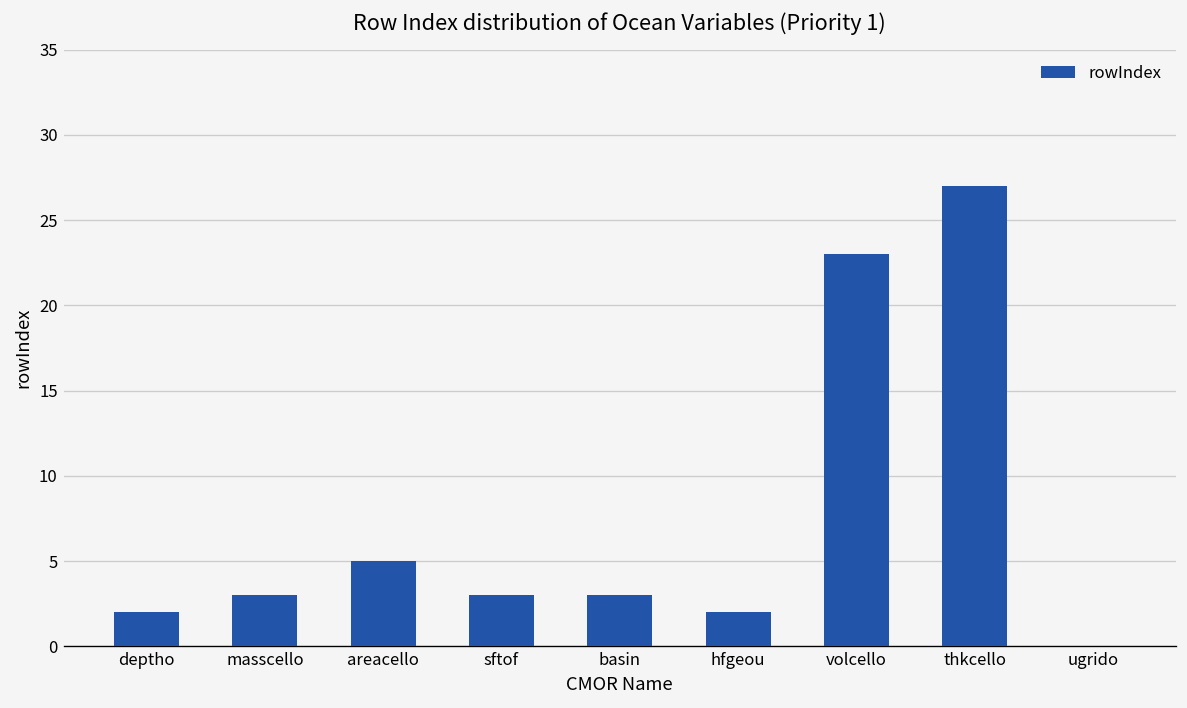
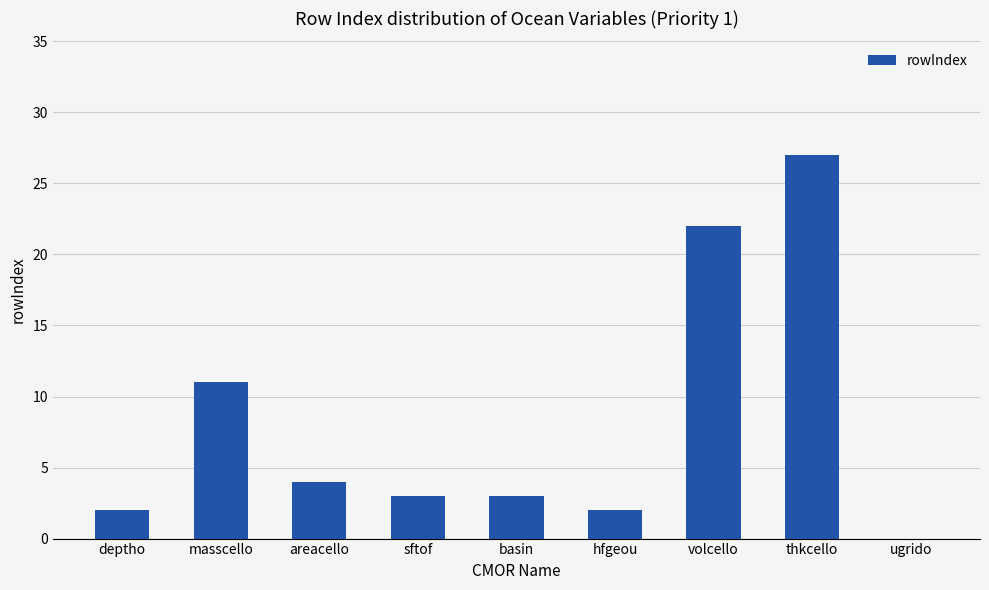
masscello: 3 -> 11
areacello: 5 -> 4
volcello: 23 -> 22
